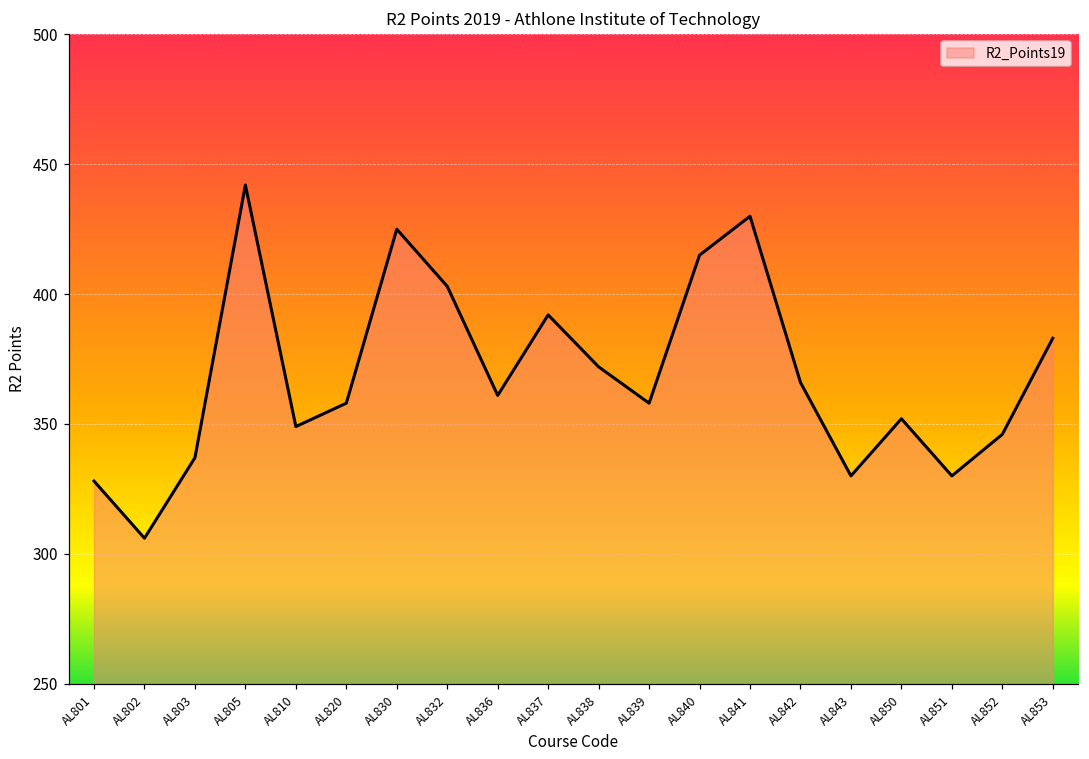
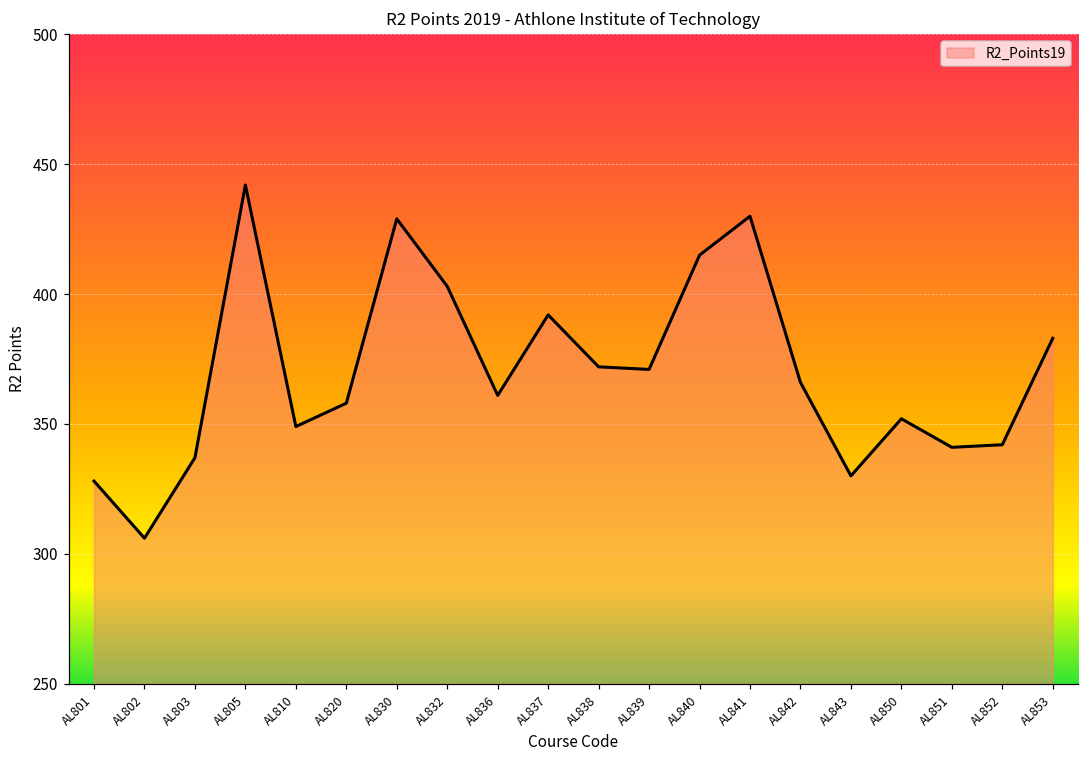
AL830: 425 -> 429
AL839: 358 -> 371
AL851: 330 -> 341
AL852: 346 -> 342
